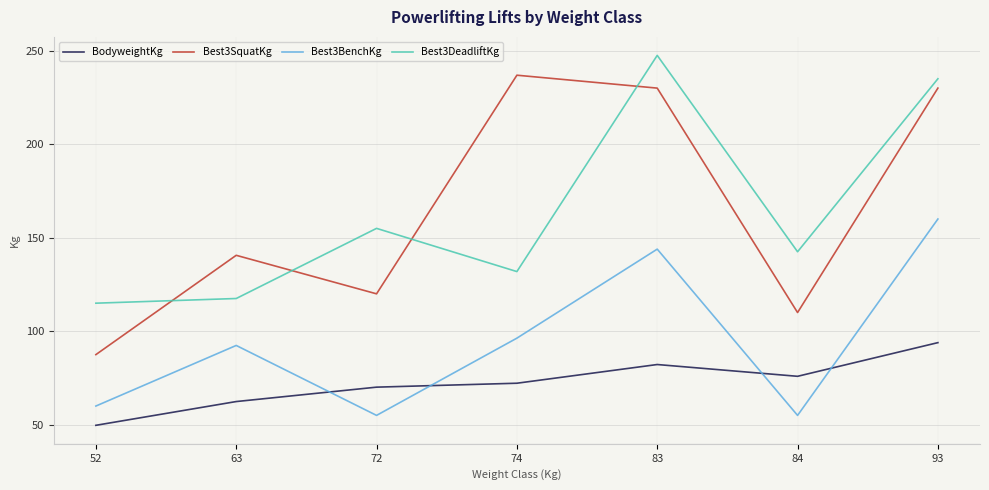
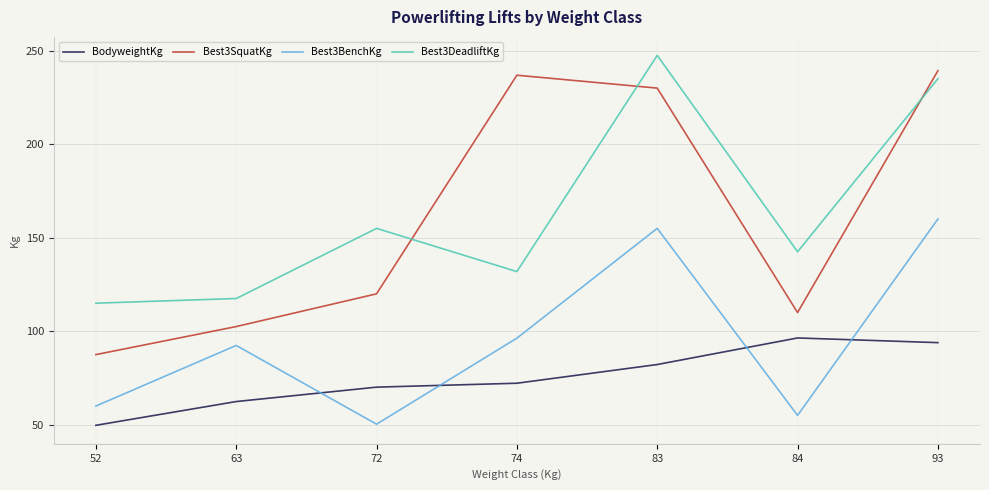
Best3SquatKg, 63: 141 -> 103
Best3BenchKg, 72: 55 -> 50
Best3BenchKg, 83: 144 -> 155
BodyweightKg, 84: 76 -> 96
Best3SquatKg, 93: 230 -> 239
